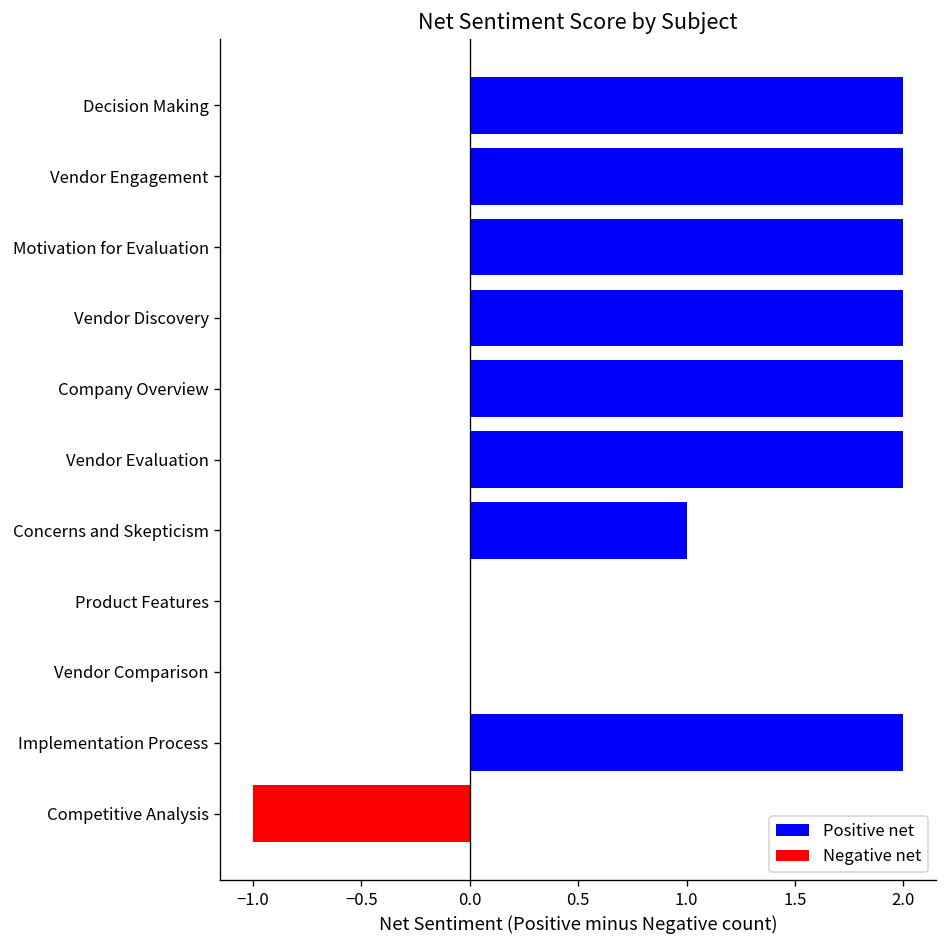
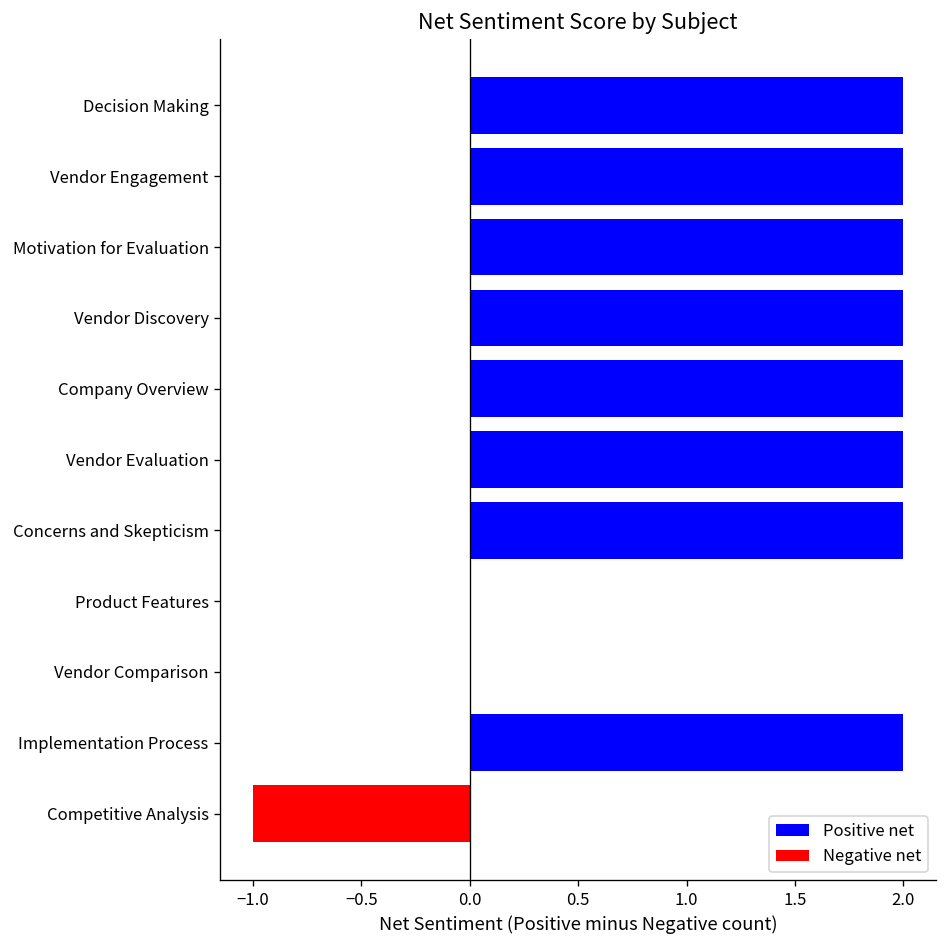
Concerns and Skepticism: 1 -> 2
